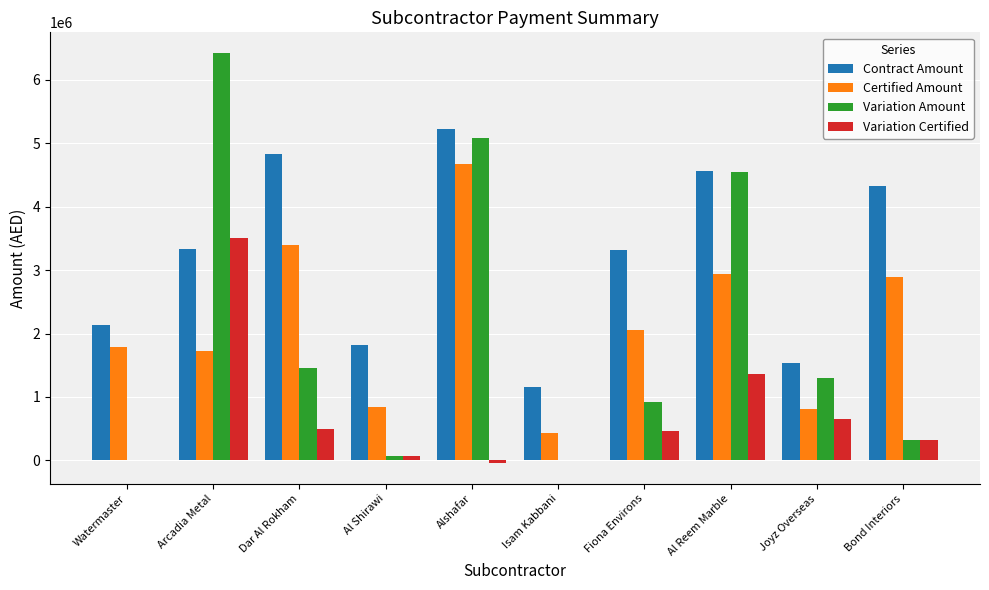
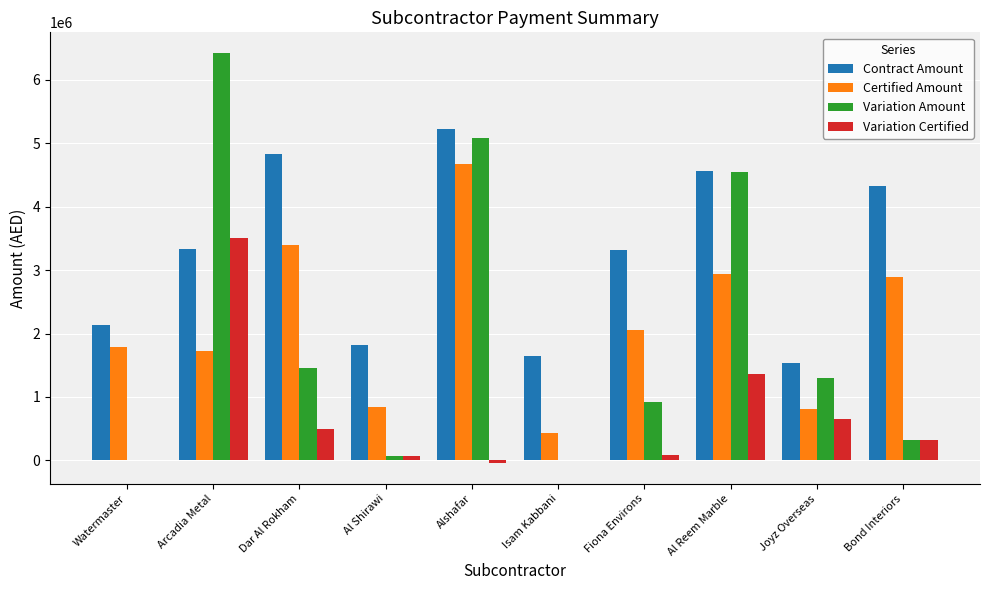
Contract Amount, Isam Kabbani: 1200000 -> 1700000
Variation Certified, Fiona Environs: 500000 -> 100000
